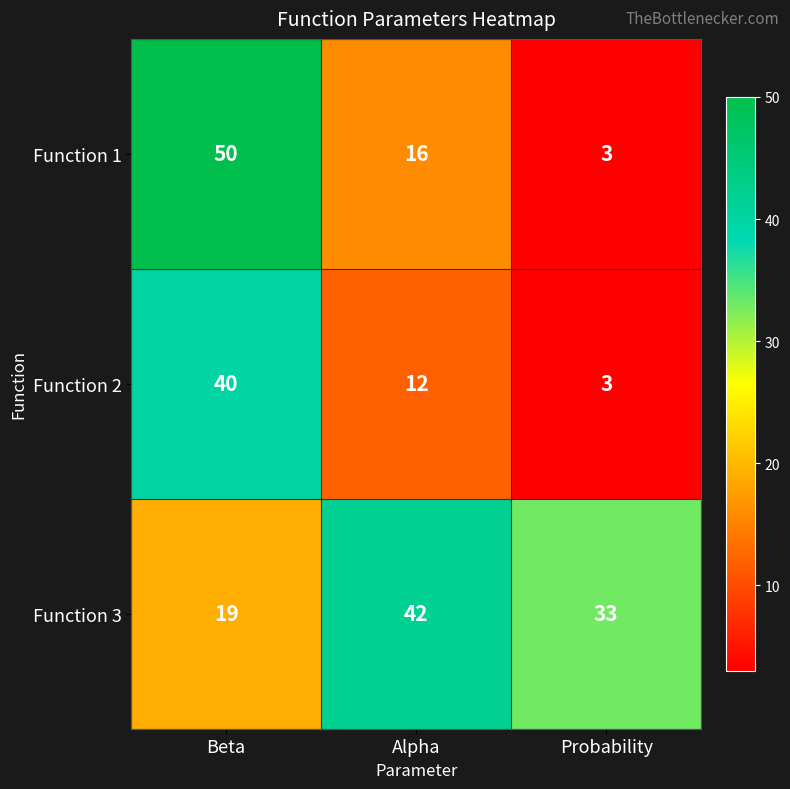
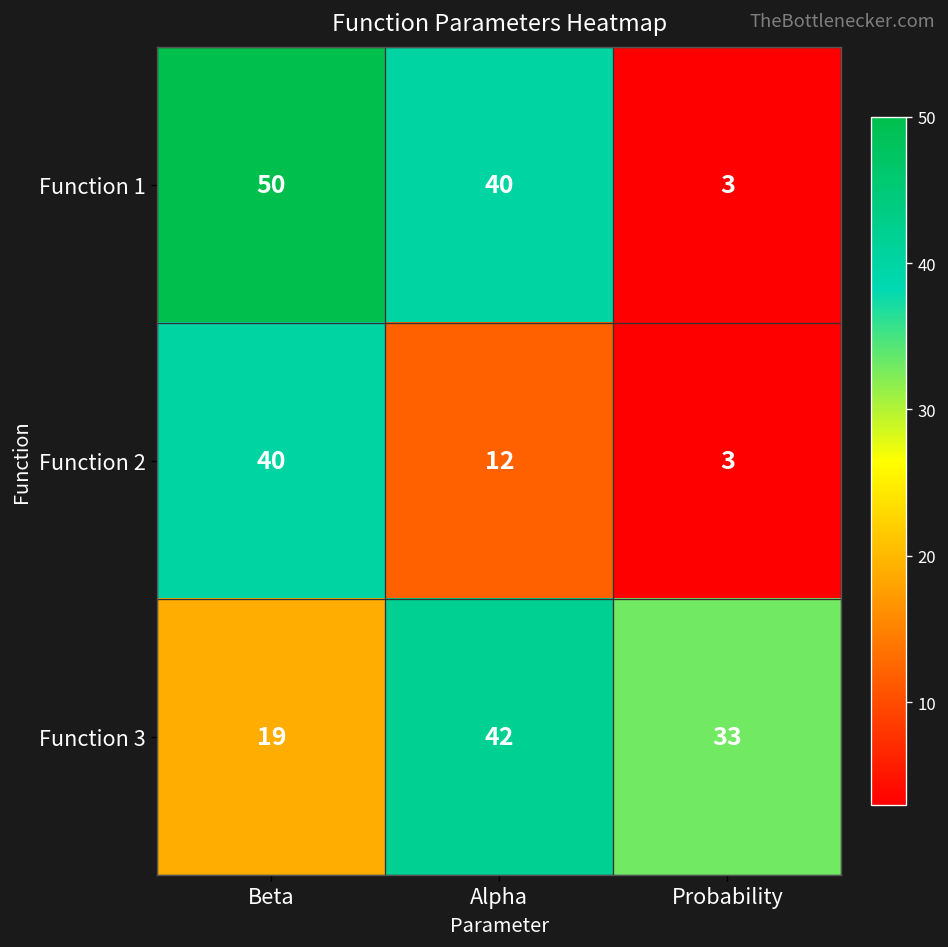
Function 1, Alpha: 16 -> 40
